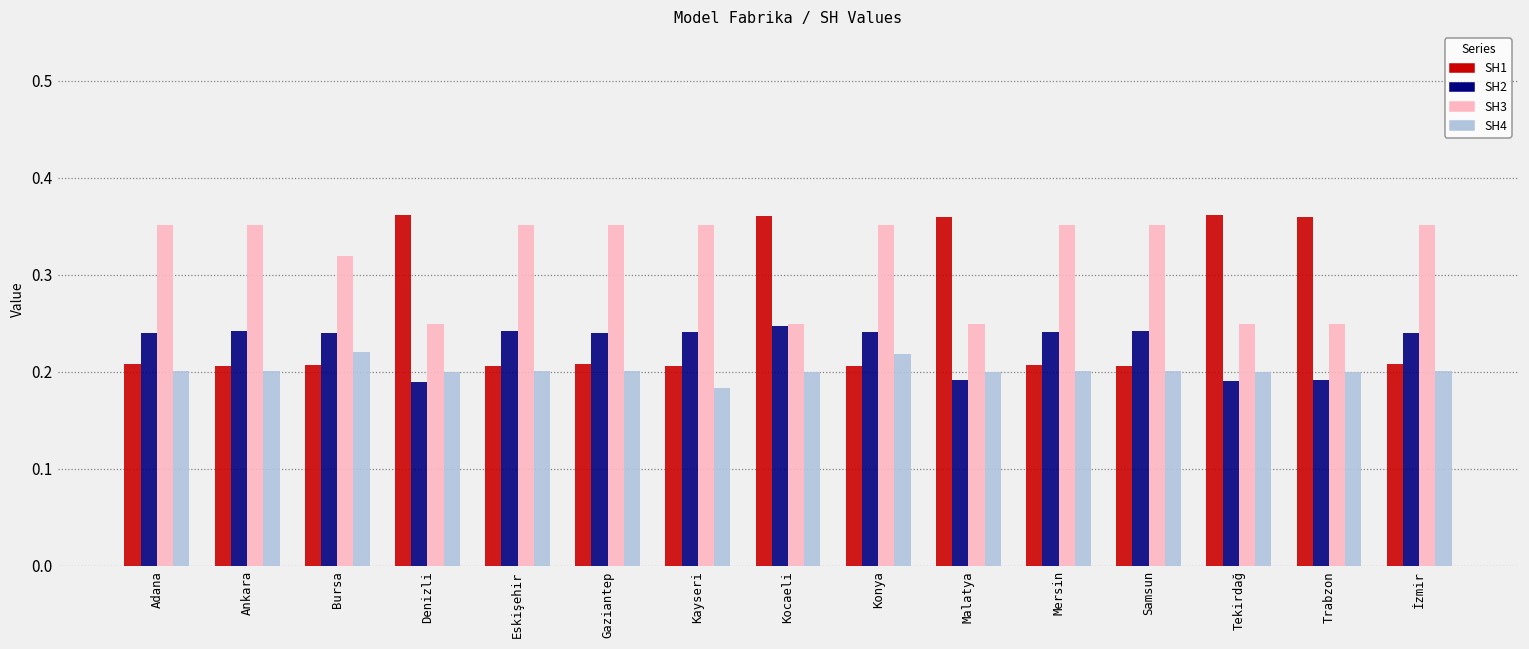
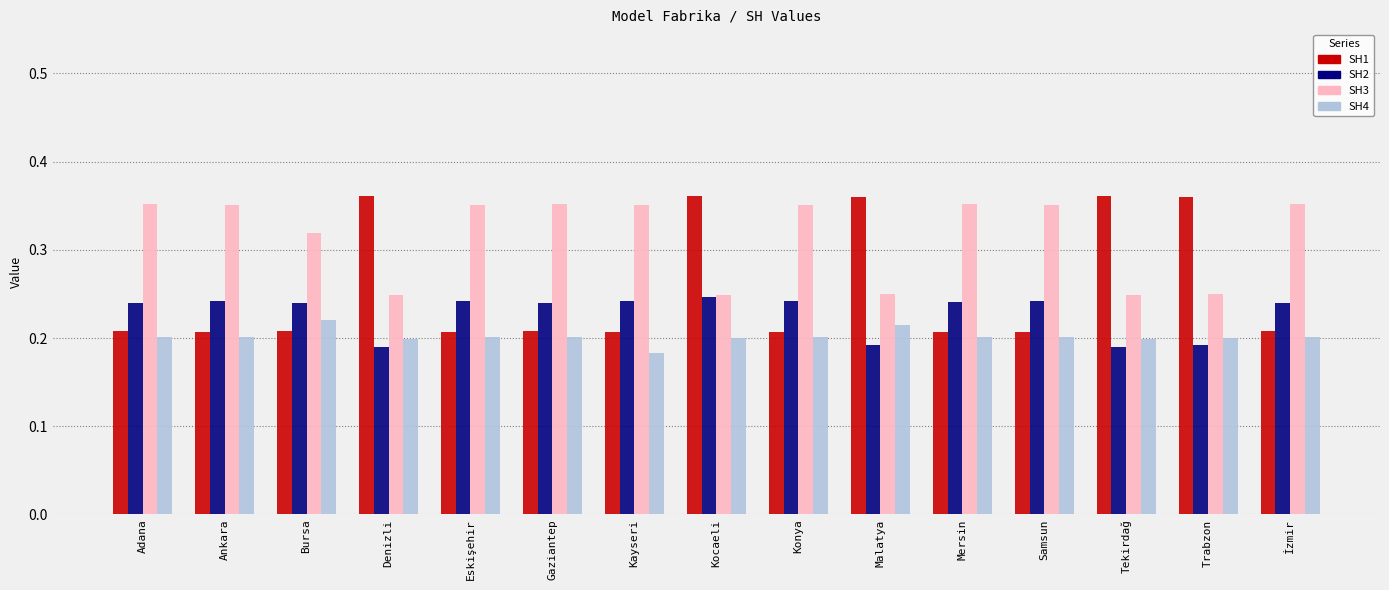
SH4, Konya: 0.22 -> 0.20
SH4, Malatya: 0.20 -> 0.21
